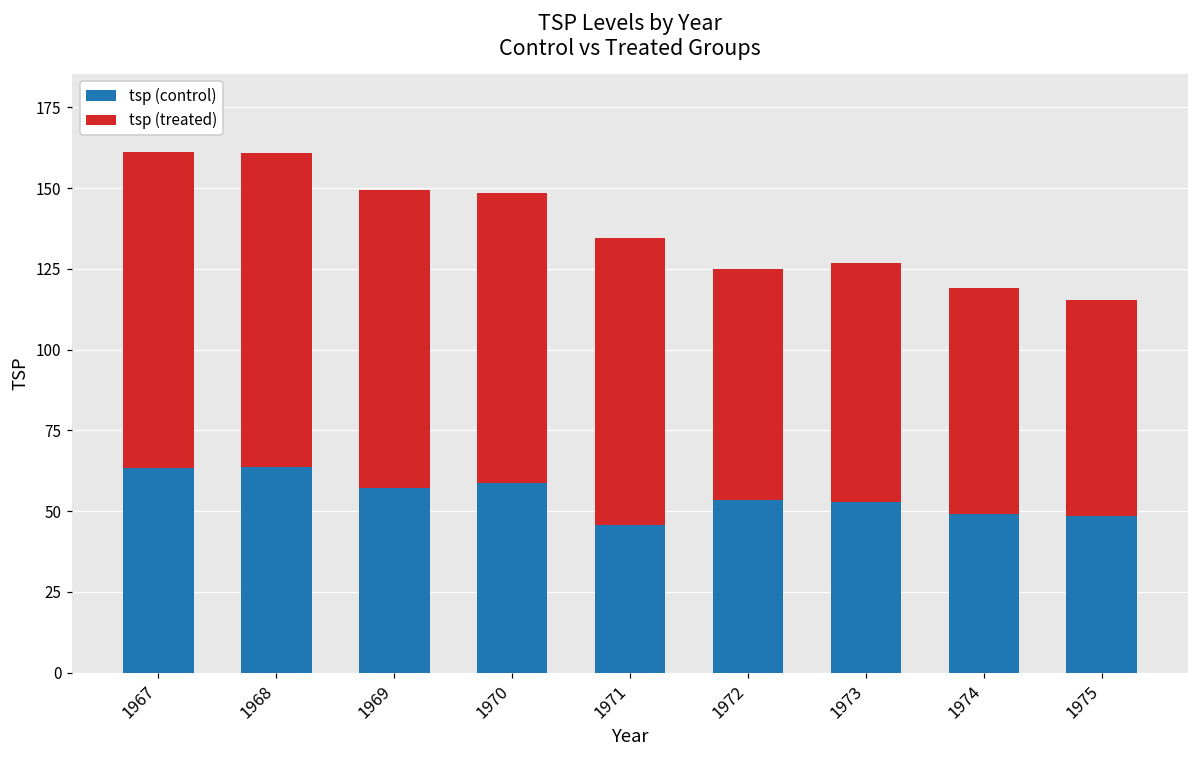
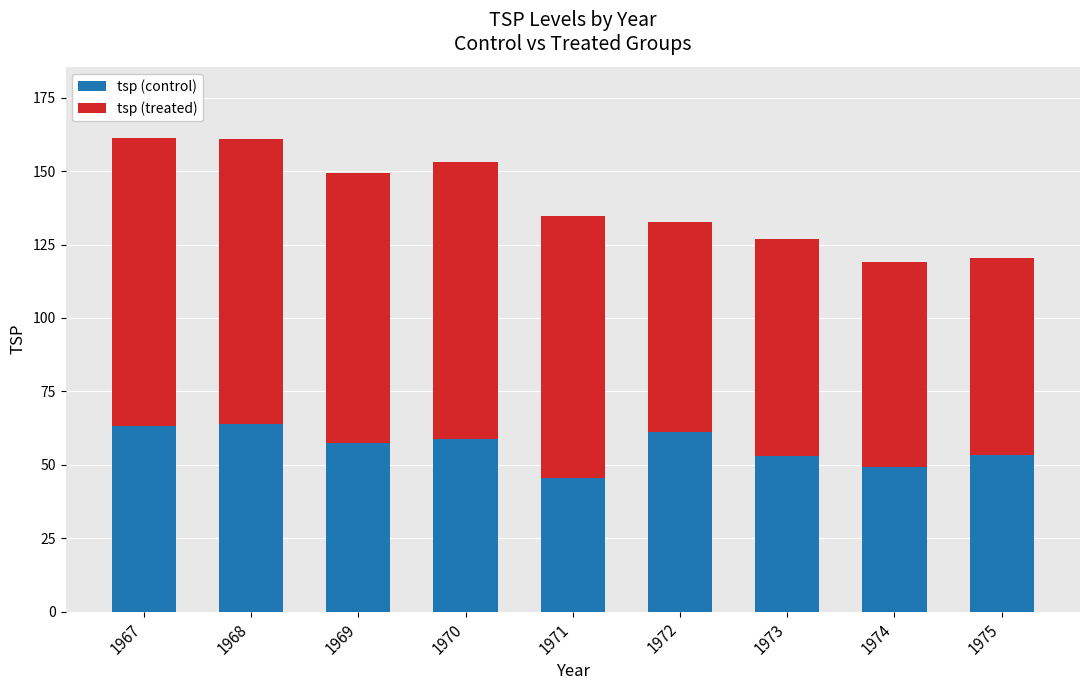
tsp (treated), 1970: 90 -> 94
tsp (control), 1972: 54 -> 61
tsp (control), 1975: 48 -> 53
